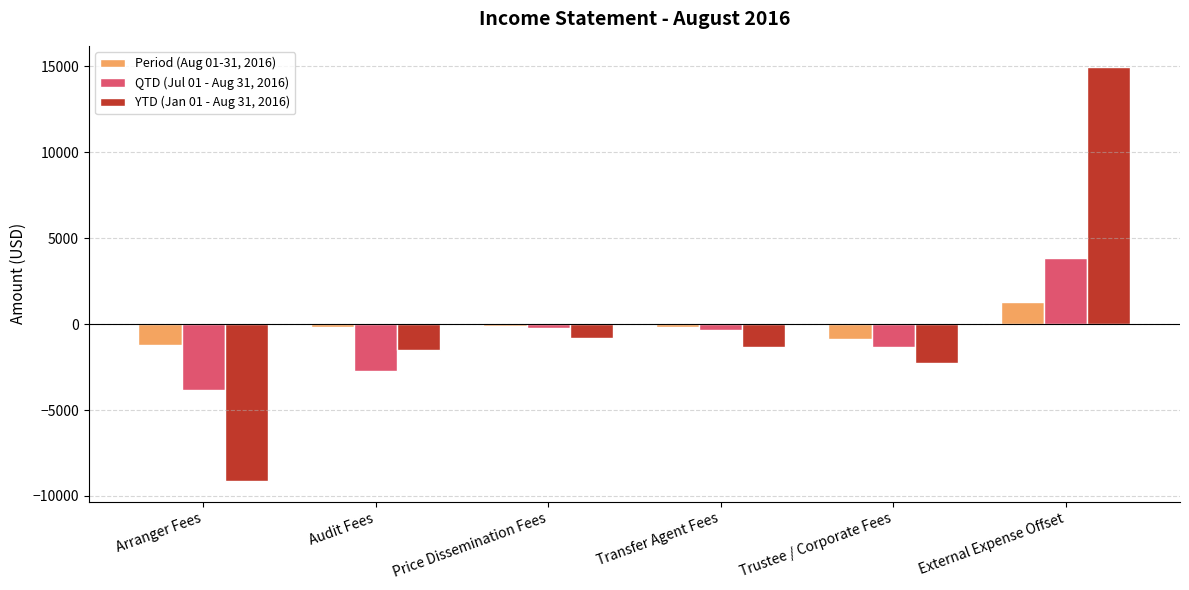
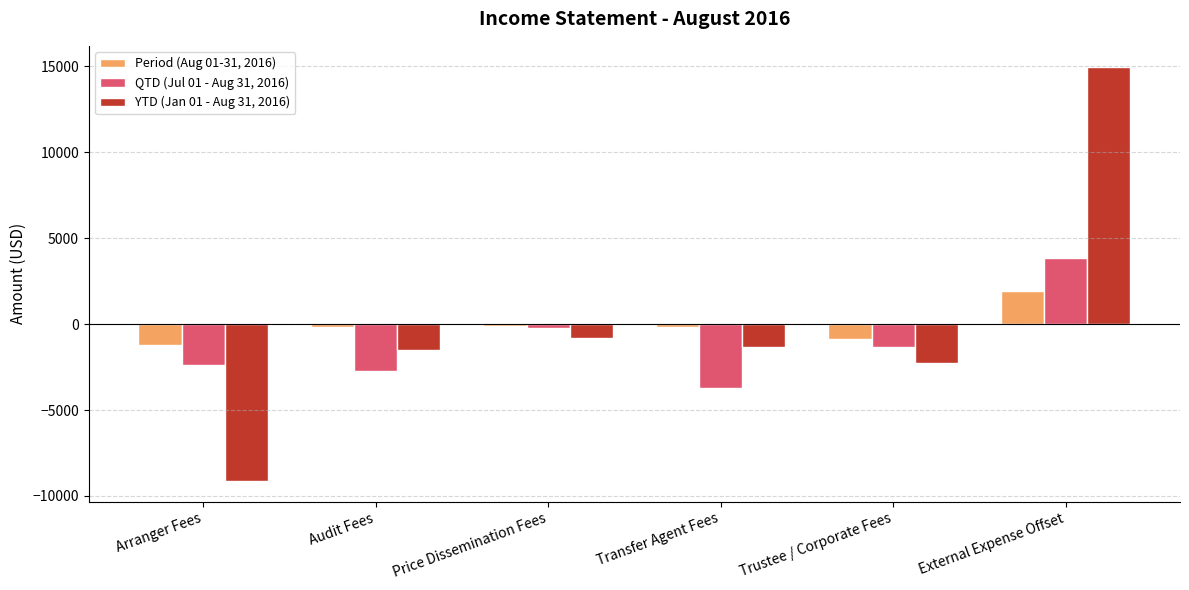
QTD (Jul 01 - Aug 31, 2016), Arranger Fees: -3800 -> -2400
QTD (Jul 01 - Aug 31, 2016), Transfer Agent Fees: -300 -> -3700
Period (Aug 01-31, 2016), External Expense Offset: 1300 -> 1900
